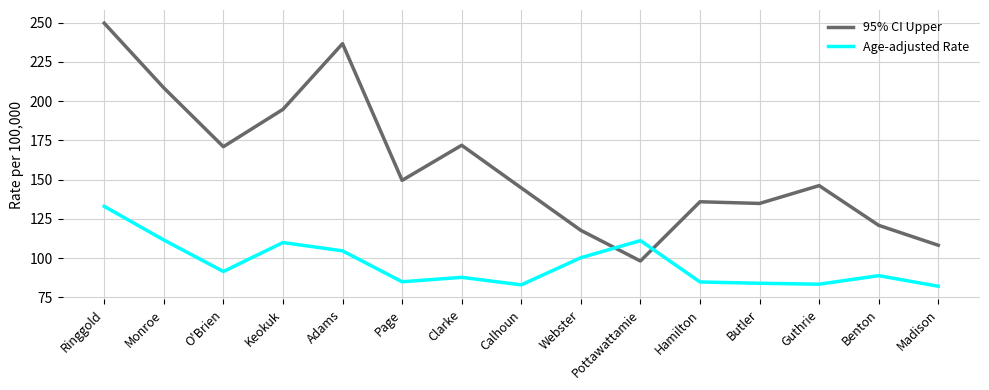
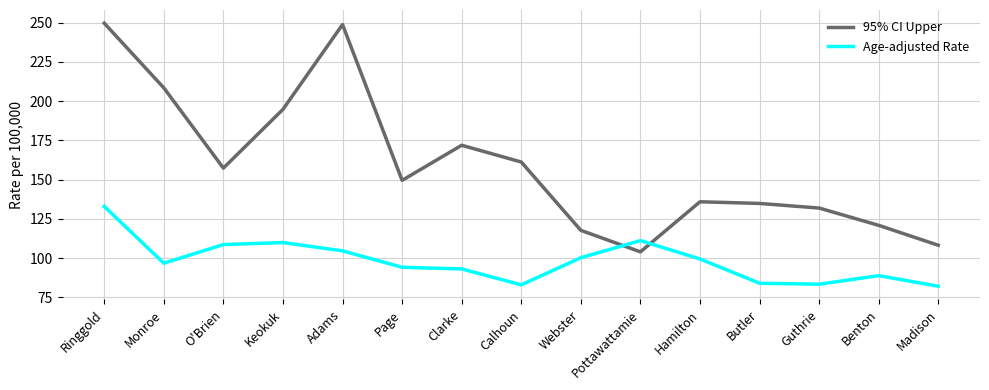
Age-adjusted Rate, Monroe: 112 -> 97
95% CI Upper, O'Brien: 171 -> 157
Age-adjusted Rate, O'Brien: 91 -> 109
95% CI Upper, Adams: 237 -> 249
Age-adjusted Rate, Page: 85 -> 94
Age-adjusted Rate, Clarke: 88 -> 93
95% CI Upper, Calhoun: 145 -> 161
95% CI Upper, Pottawattamie: 98 -> 104
Age-adjusted Rate, Hamilton: 85 -> 99
95% CI Upper, Guthrie: 146 -> 132
